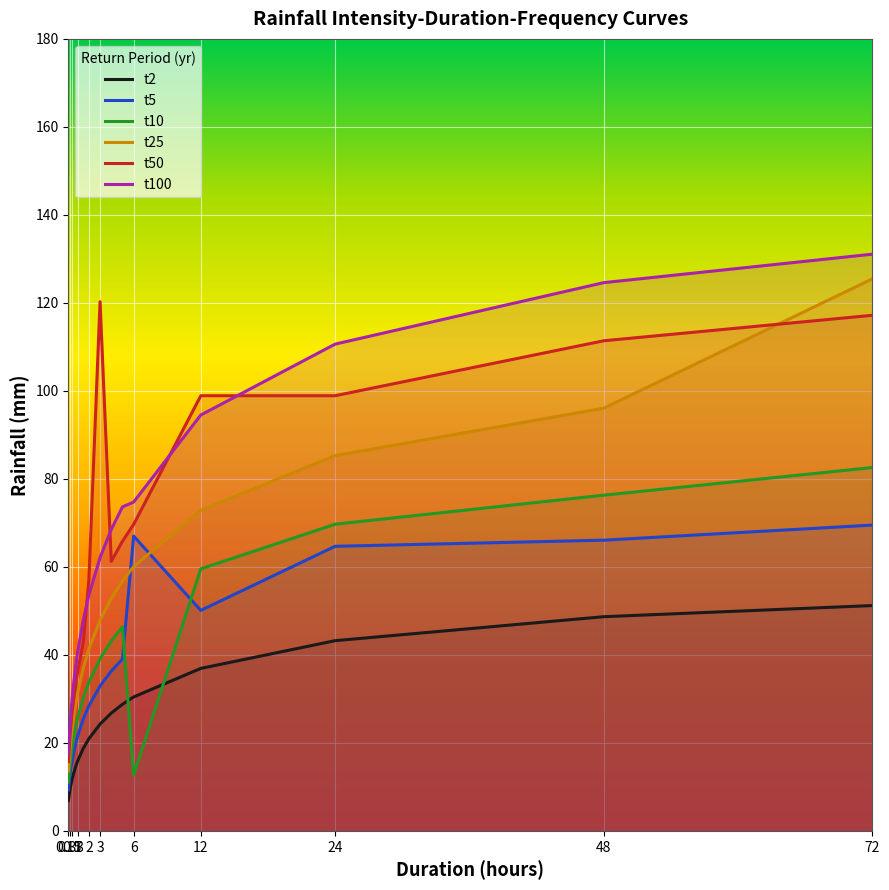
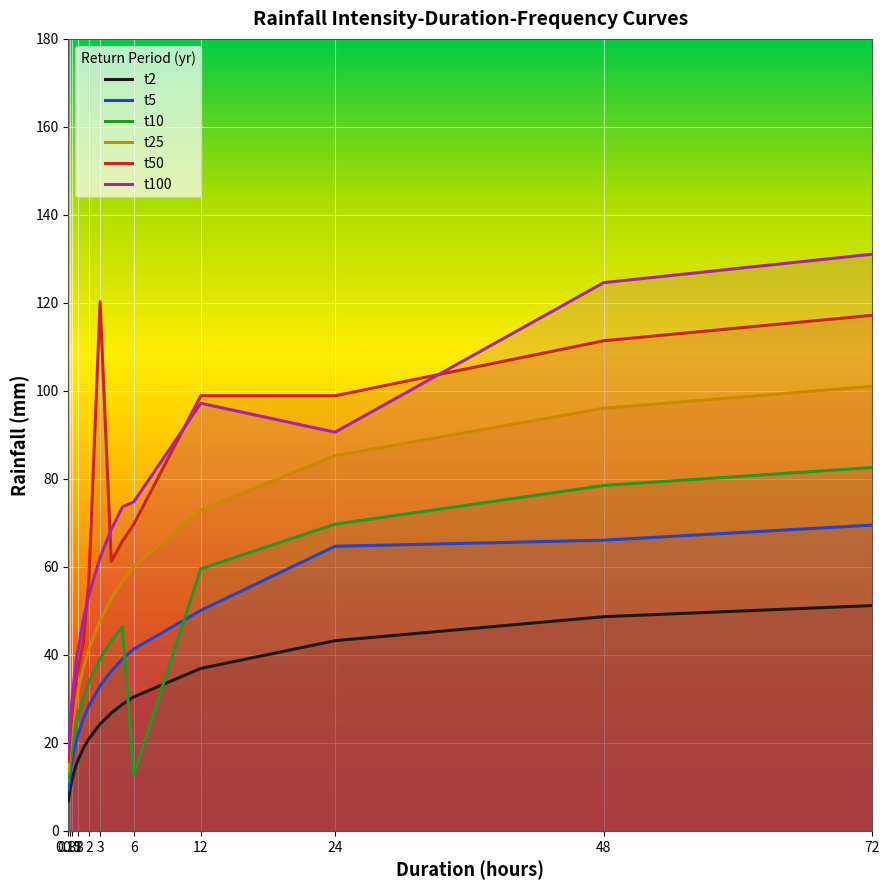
t5, 6: 67 -> 41
t100, 12: 95 -> 97
t100, 24: 111 -> 91
t10, 48: 76 -> 79
t25, 72: 125 -> 101
